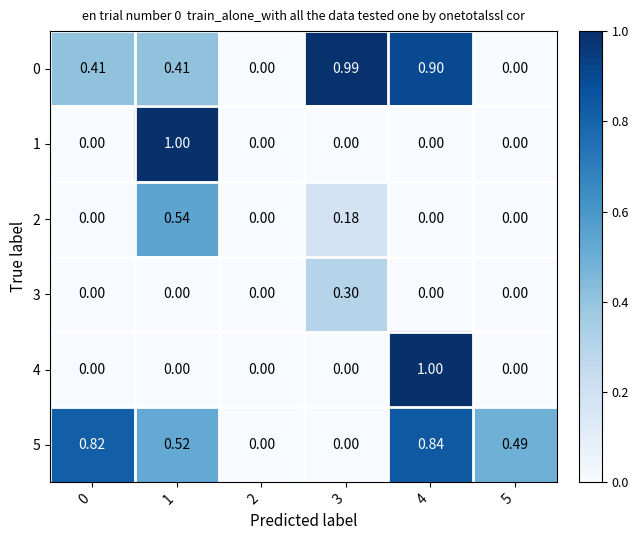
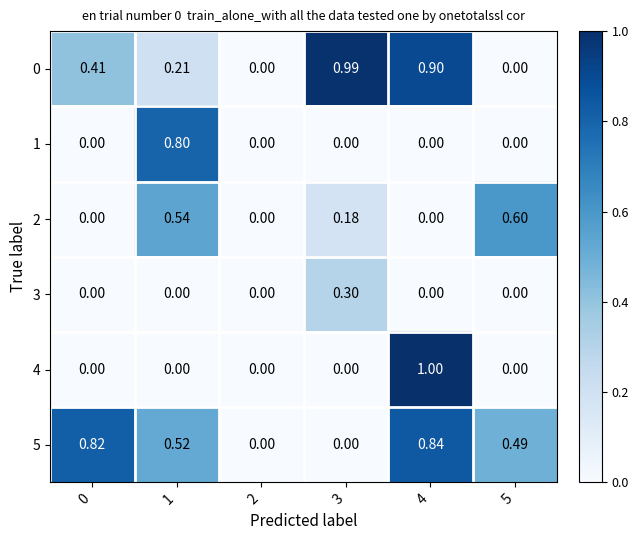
0, 1: 0.41 -> 0.21
1, 1: 1.00 -> 0.80
2, 5: 0.00 -> 0.60
